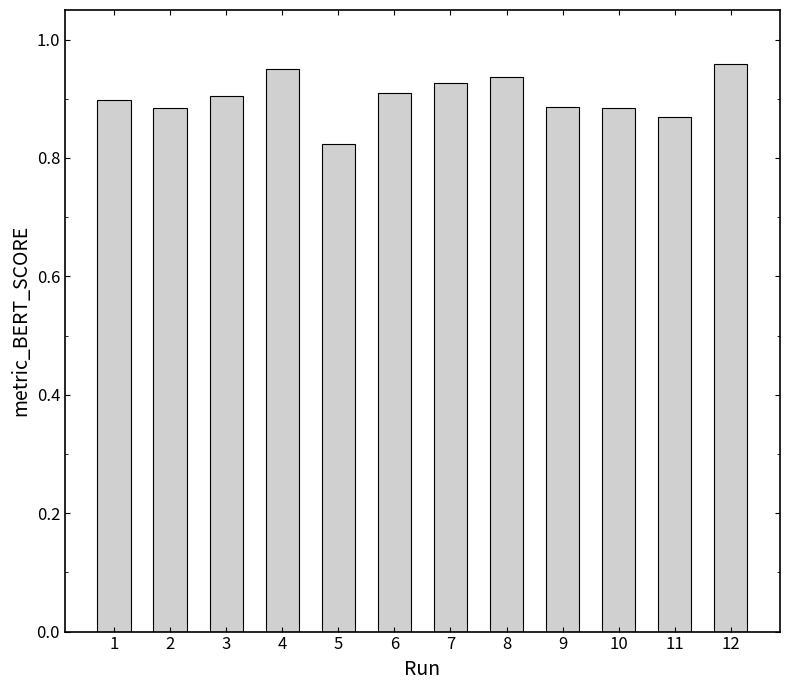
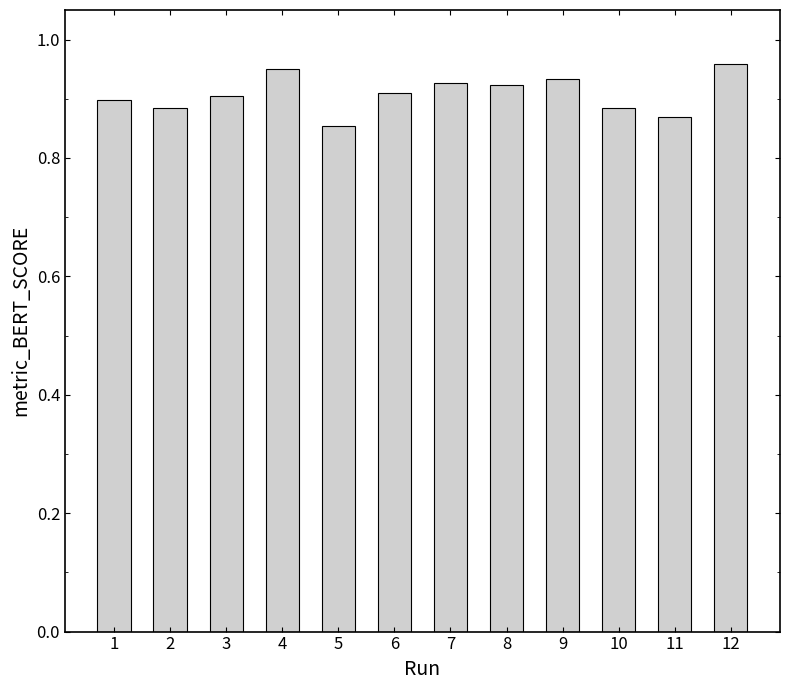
5: 0.82 -> 0.85
8: 0.94 -> 0.92
9: 0.89 -> 0.93
